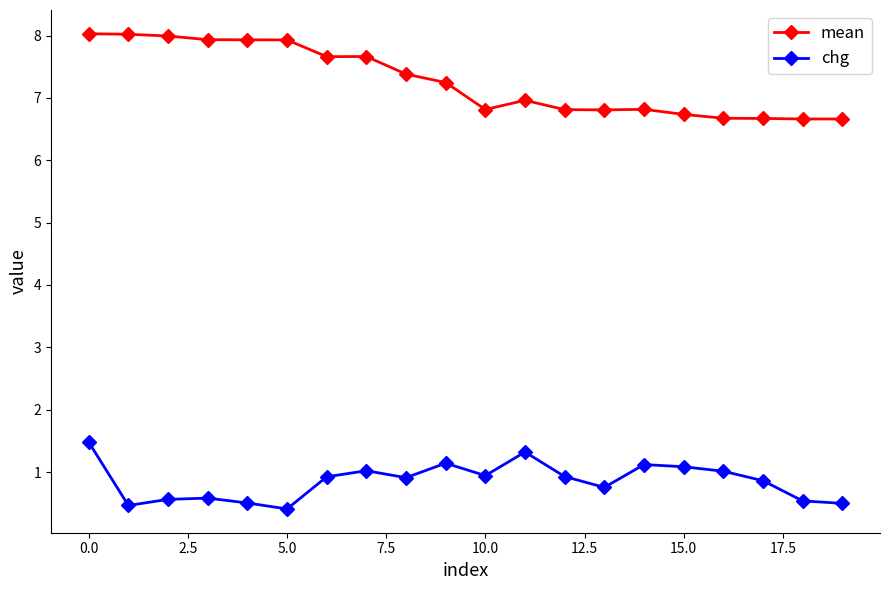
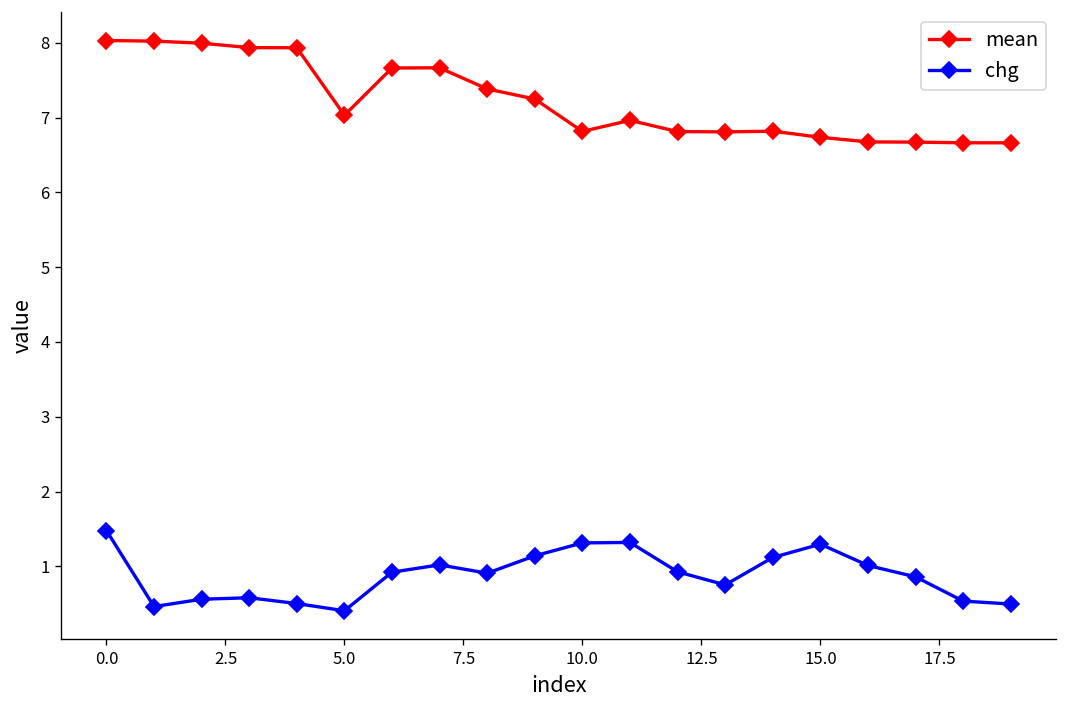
mean, 5.0: 7.9 -> 7.0
chg, 10.0: 0.9 -> 1.3
chg, 15.0: 1.1 -> 1.3
